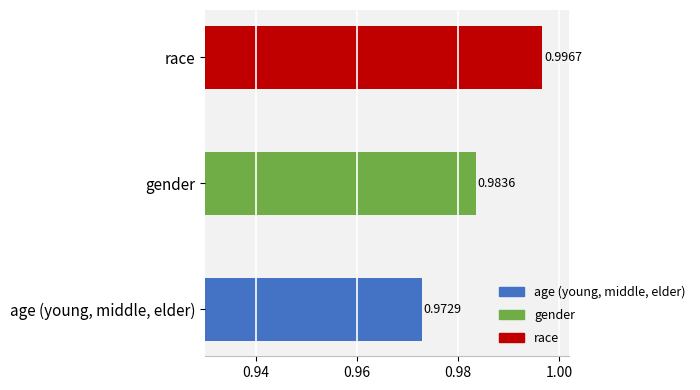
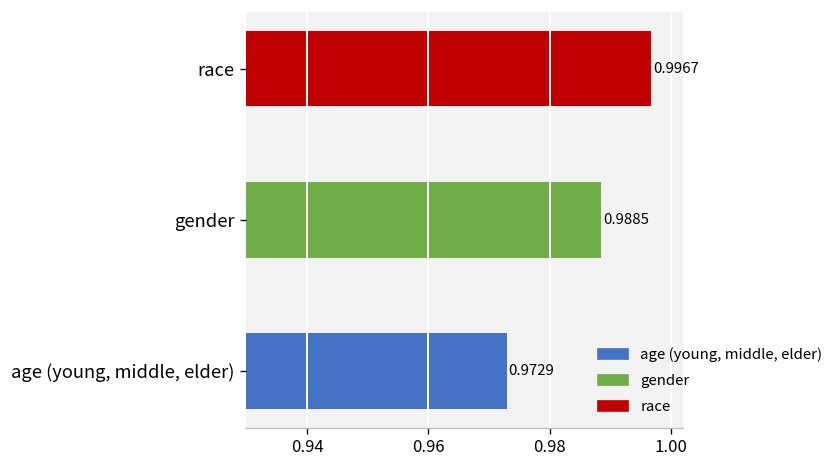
gender: 0.9836 -> 0.9885
